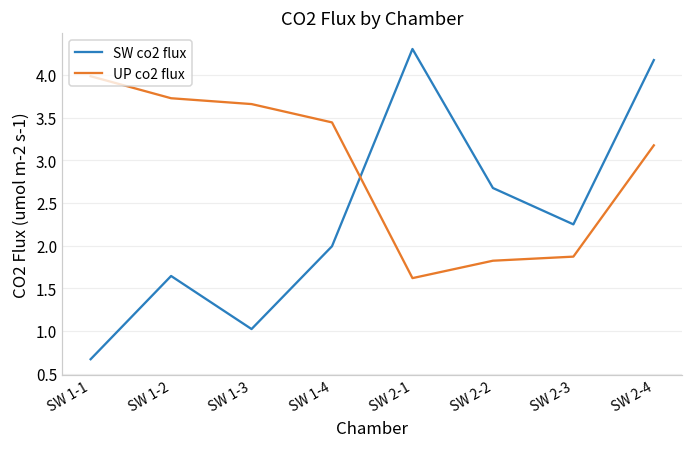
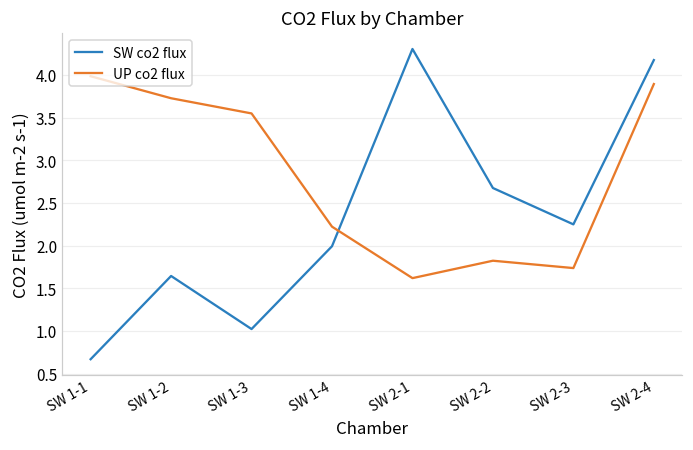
UP co2 flux, SW 1-3: 3.7 -> 3.5
UP co2 flux, SW 1-4: 3.4 -> 2.2
UP co2 flux, SW 2-3: 1.9 -> 1.7
UP co2 flux, SW 2-4: 3.2 -> 3.9
